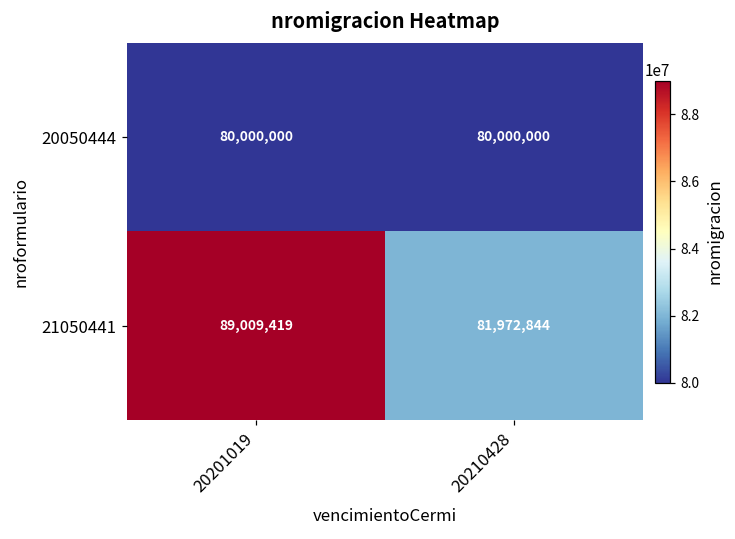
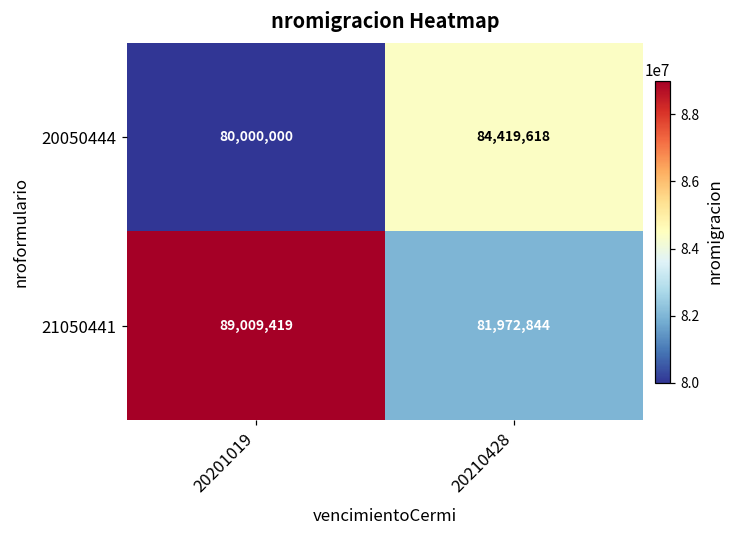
20050444, 20210428: 80,000,000 -> 84,419,618
